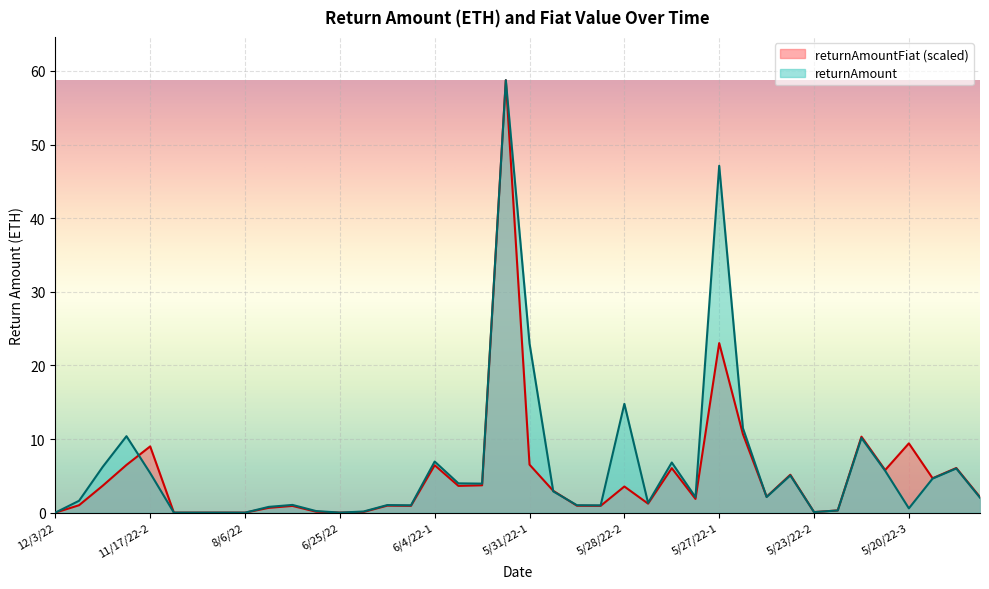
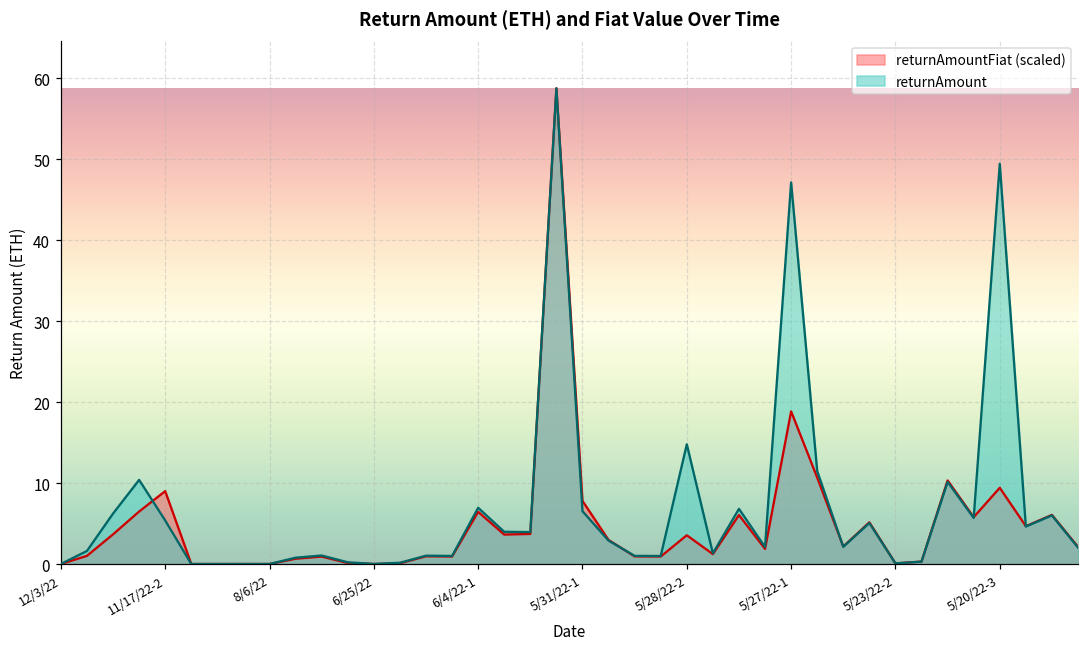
returnAmountFiat (scaled), 5/31/22-1: 7 -> 8
returnAmount, 5/31/22-1: 23 -> 7
returnAmountFiat (scaled), 5/27/22-1: 23 -> 19
returnAmount, 5/20/22-3: 1 -> 49
